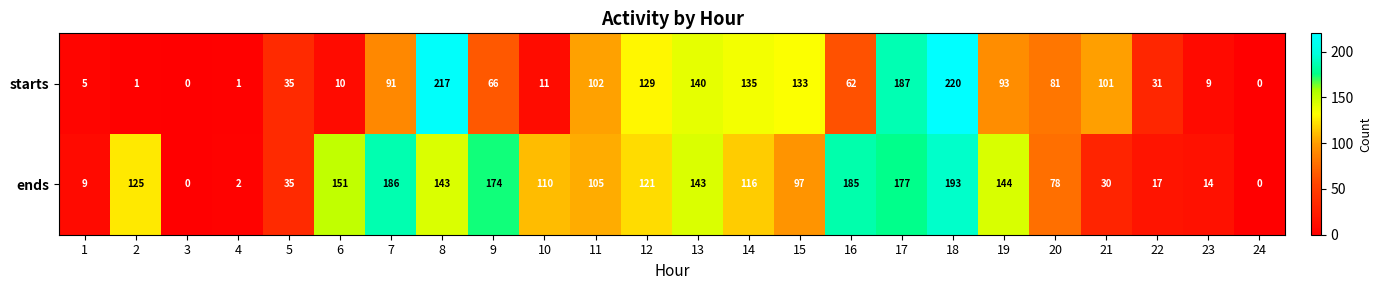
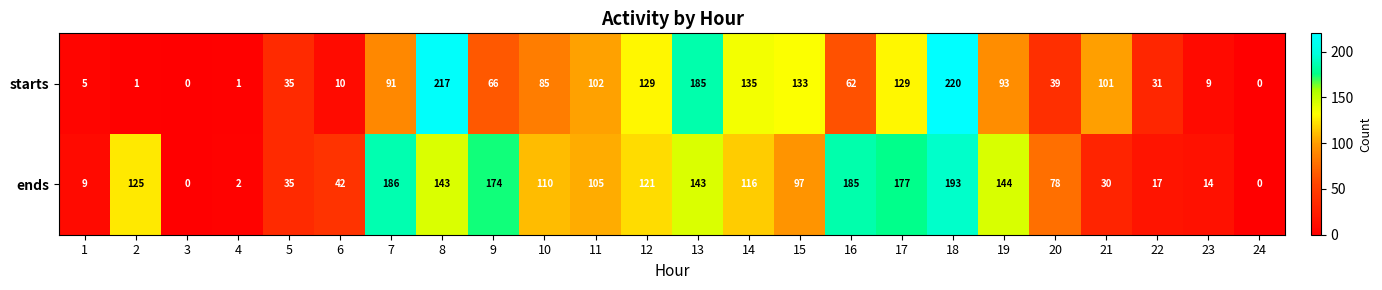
starts, 10: 11 -> 85
starts, 13: 140 -> 185
starts, 17: 187 -> 129
starts, 20: 81 -> 39
ends, 6: 151 -> 42
